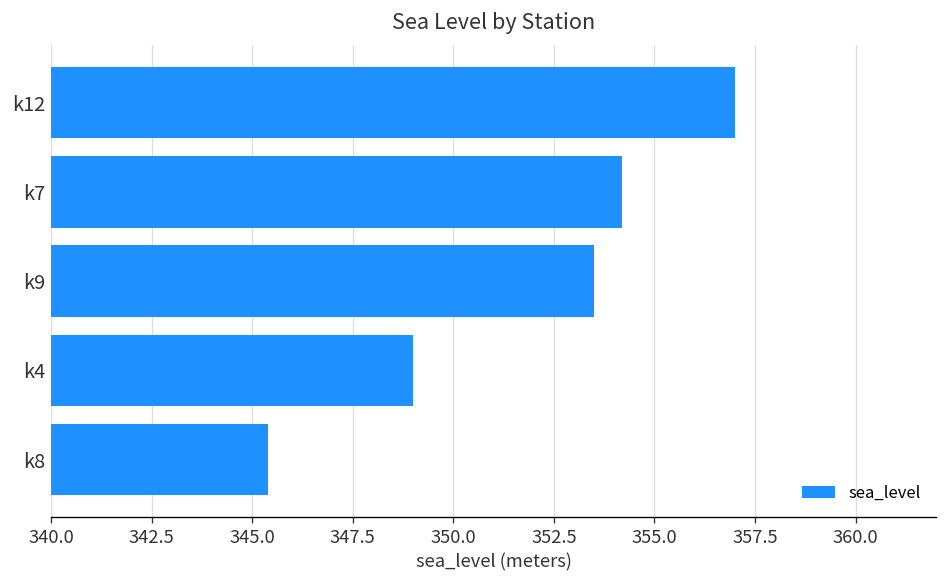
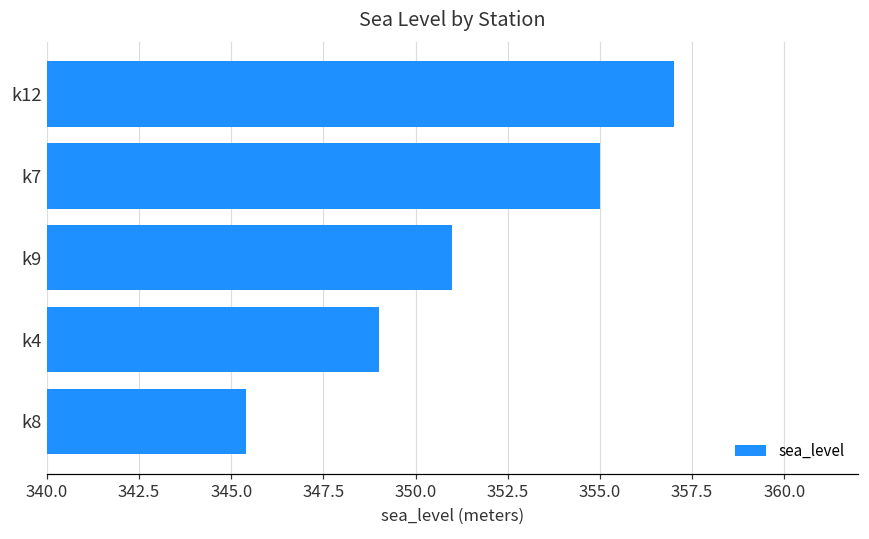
k7: 354.2 -> 355.0
k9: 353.5 -> 351.0
